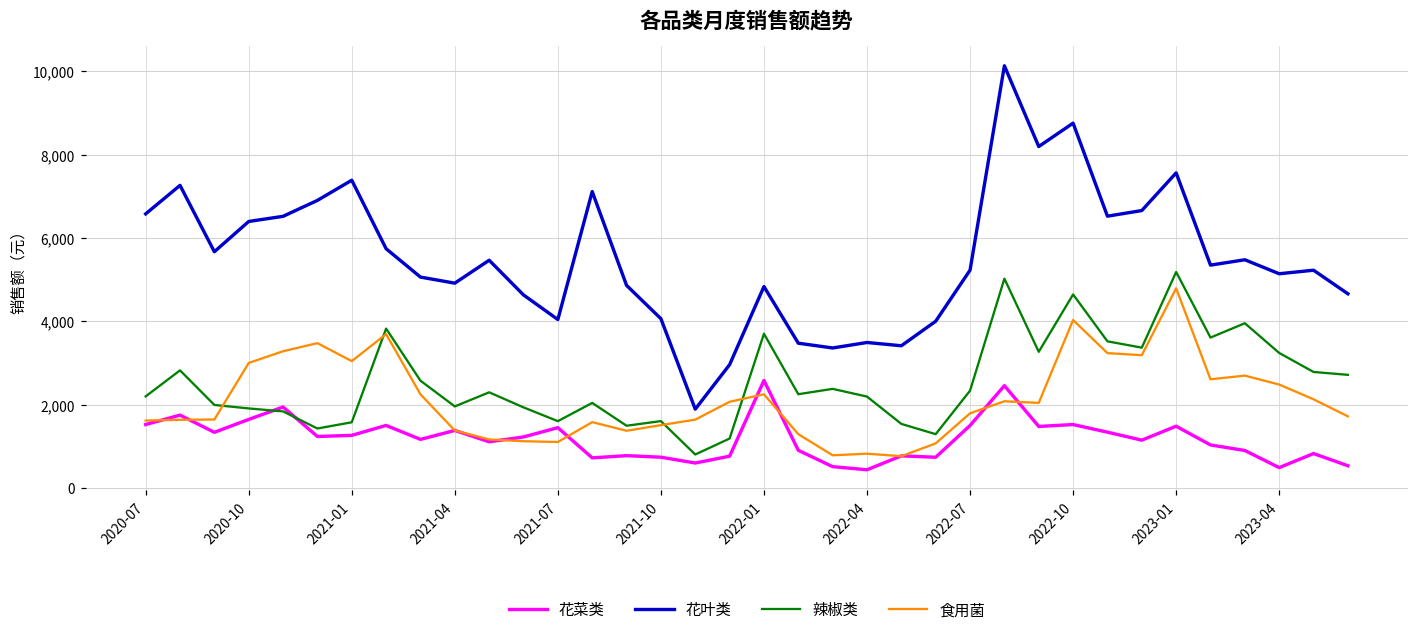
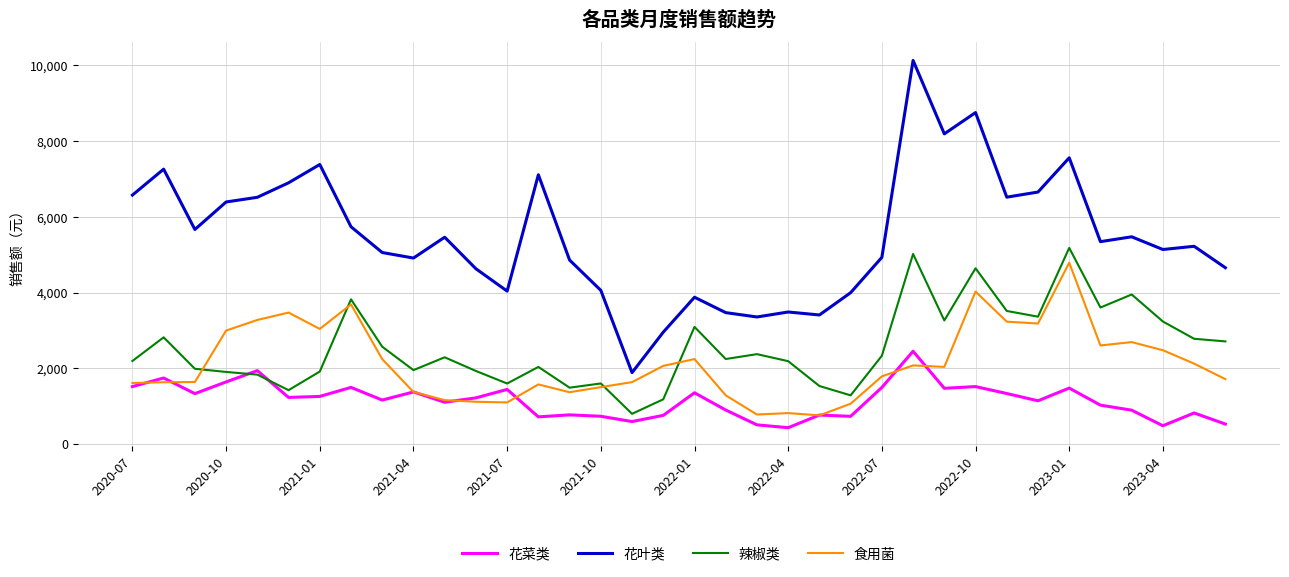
辣椒类, 2021-01: 1,600 -> 1,900
花菜类, 2022-01: 2,600 -> 1,400
花叶类, 2022-01: 4,800 -> 3,900
辣椒类, 2022-01: 3,700 -> 3,100
花叶类, 2022-07: 5,200 -> 4,900
